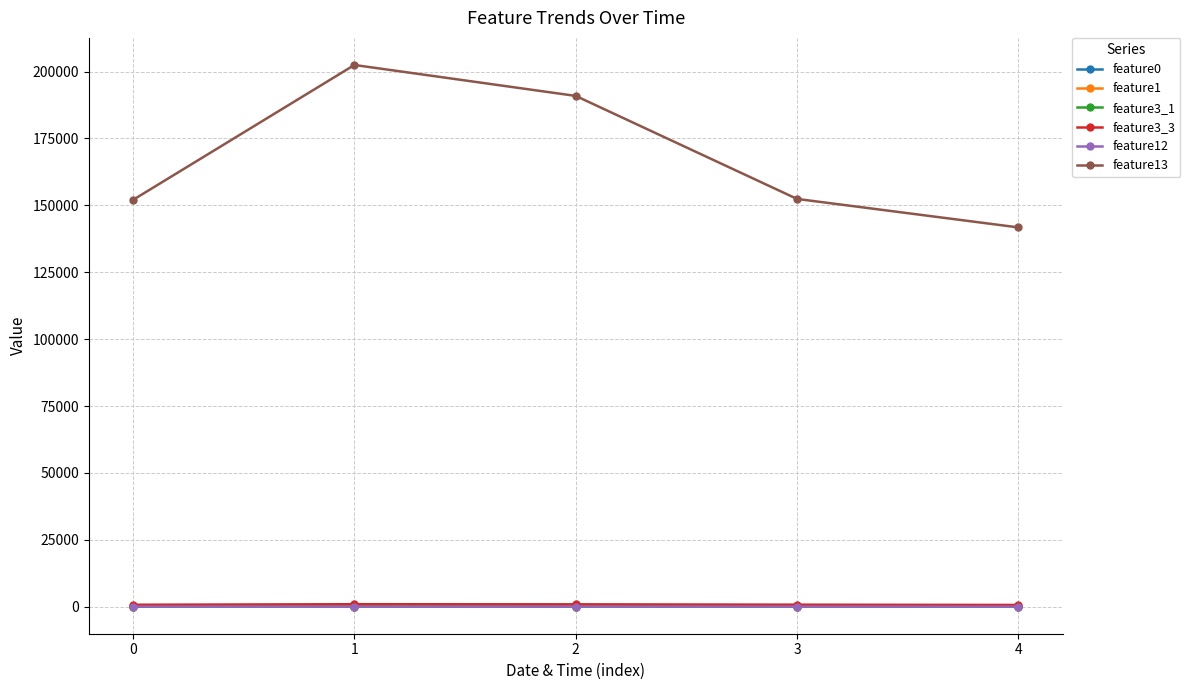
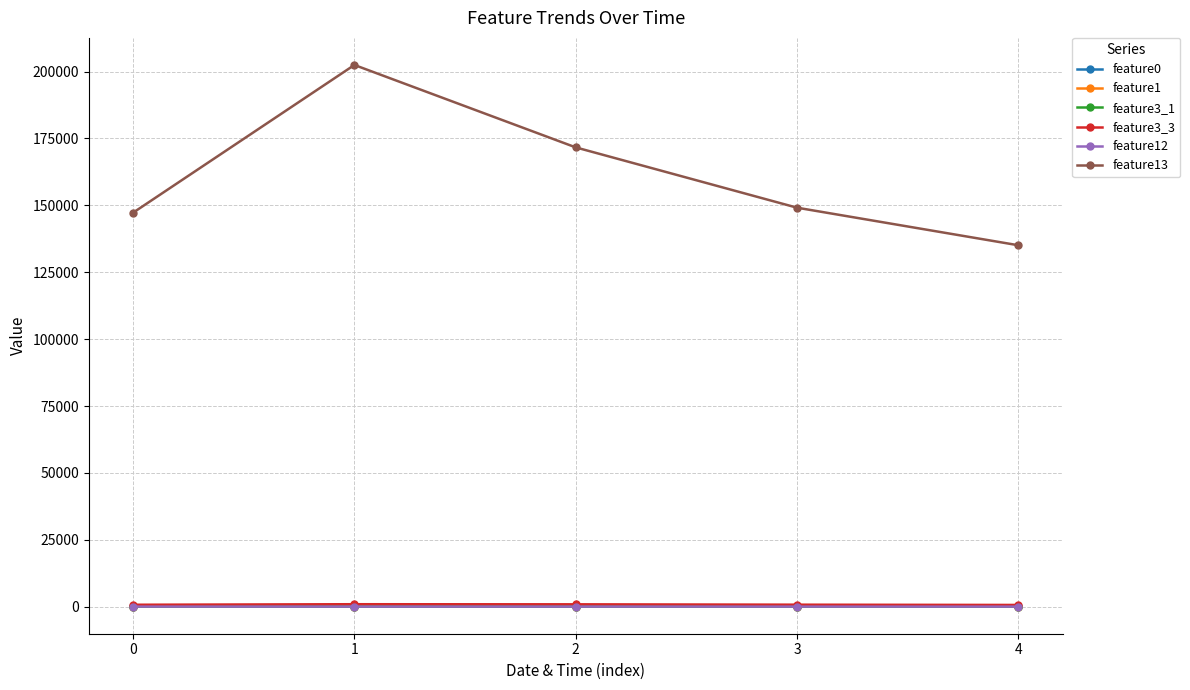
feature13, 0: 152000 -> 147000
feature13, 2: 191000 -> 172000
feature13, 3: 152000 -> 149000
feature13, 4: 142000 -> 135000
